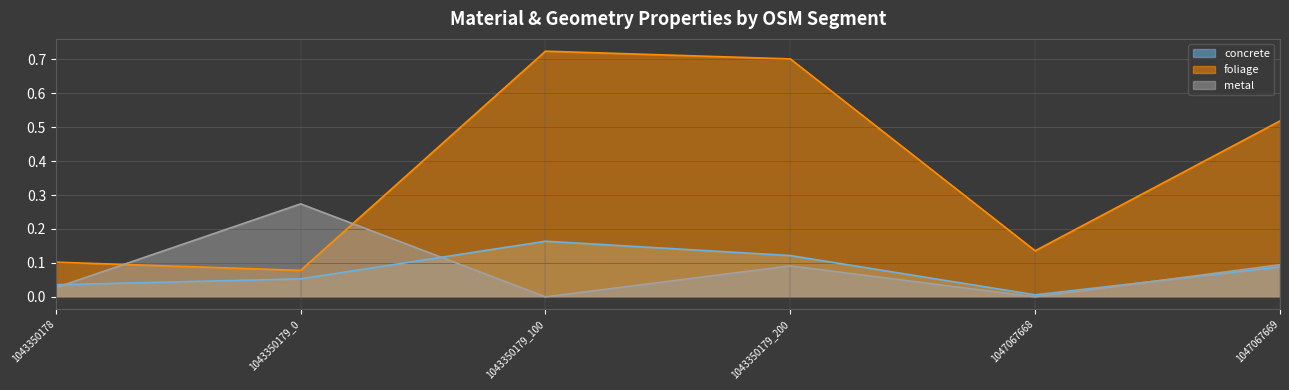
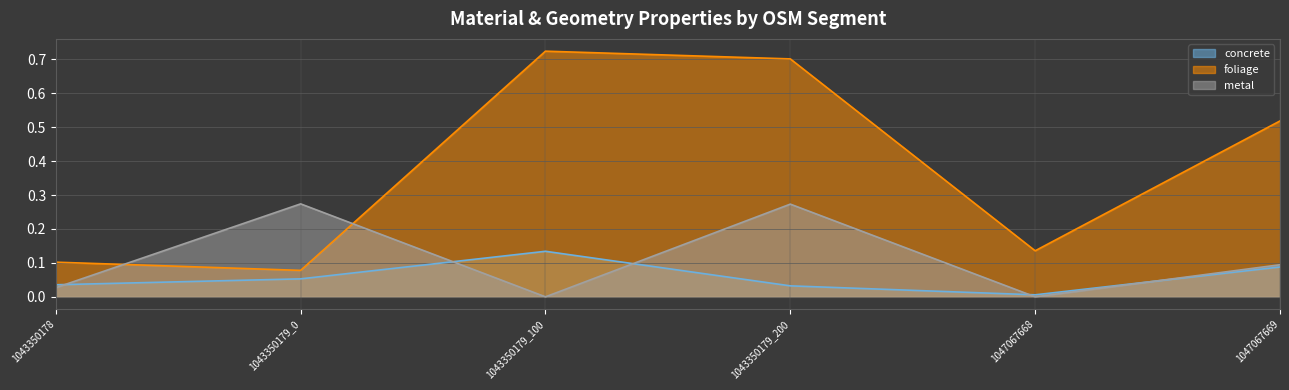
concrete, 1043350179_100: 0.16 -> 0.13
concrete, 1043350179_200: 0.12 -> 0.03
metal, 1043350179_200: 0.09 -> 0.27
